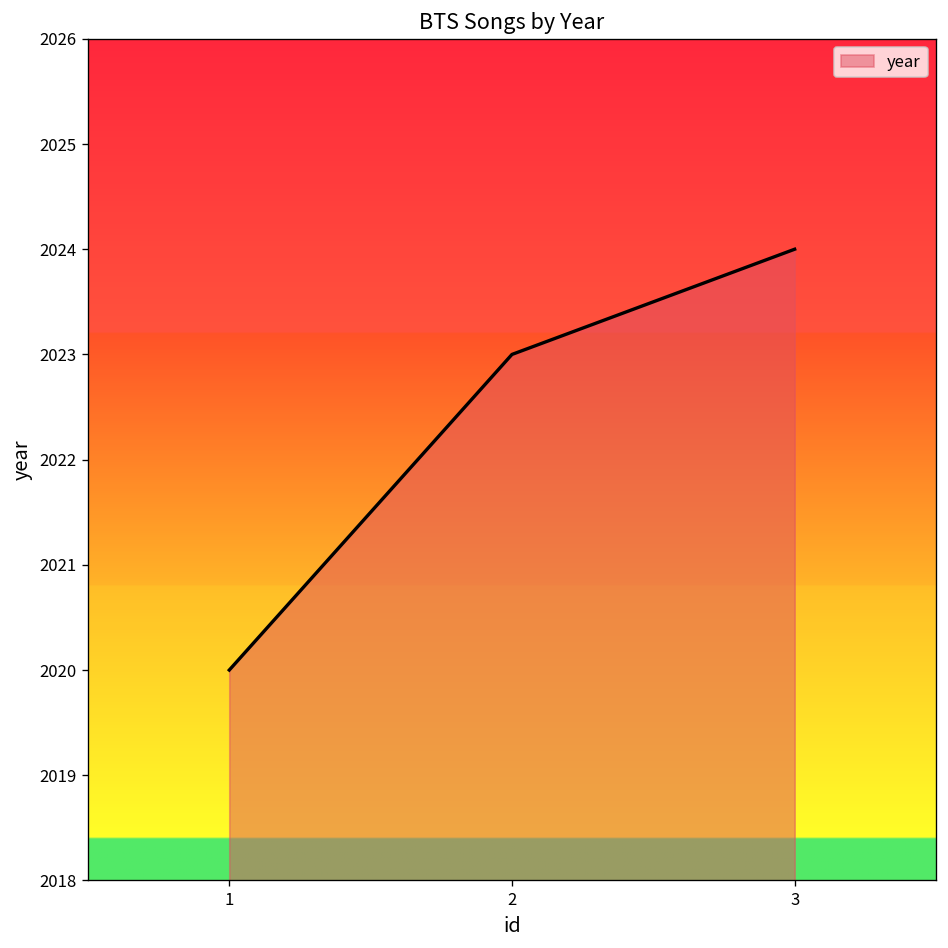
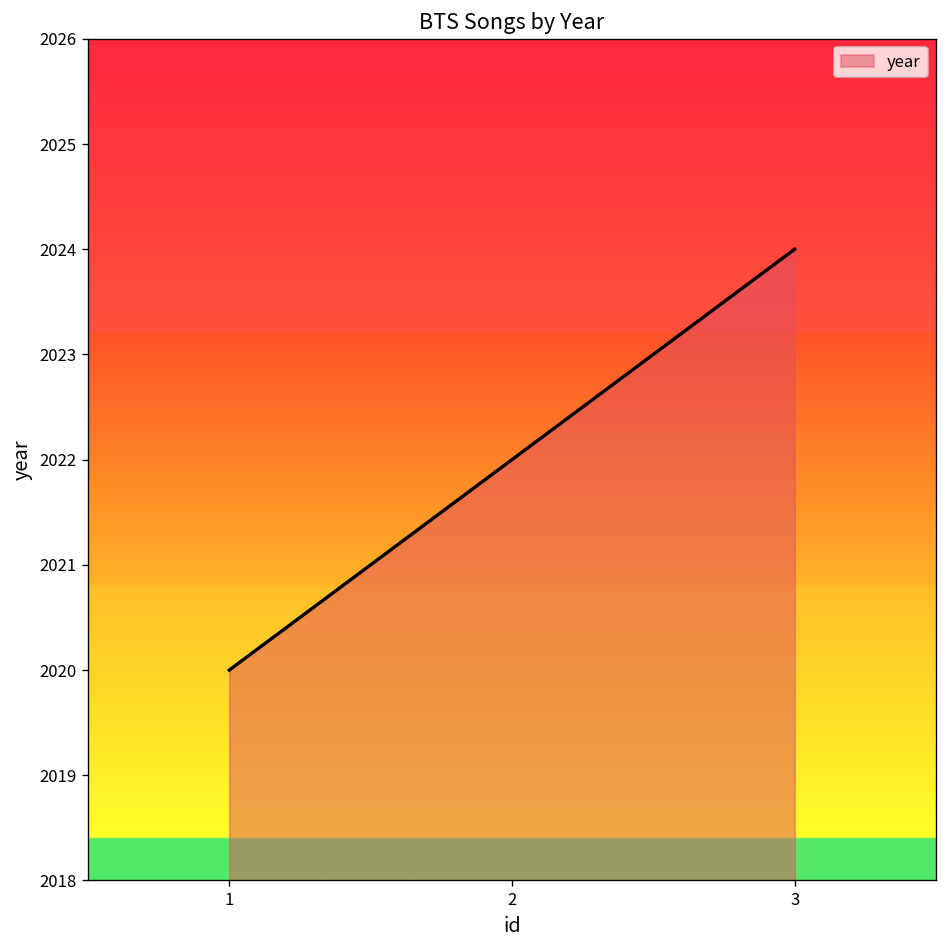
2: 2023 -> 2022
